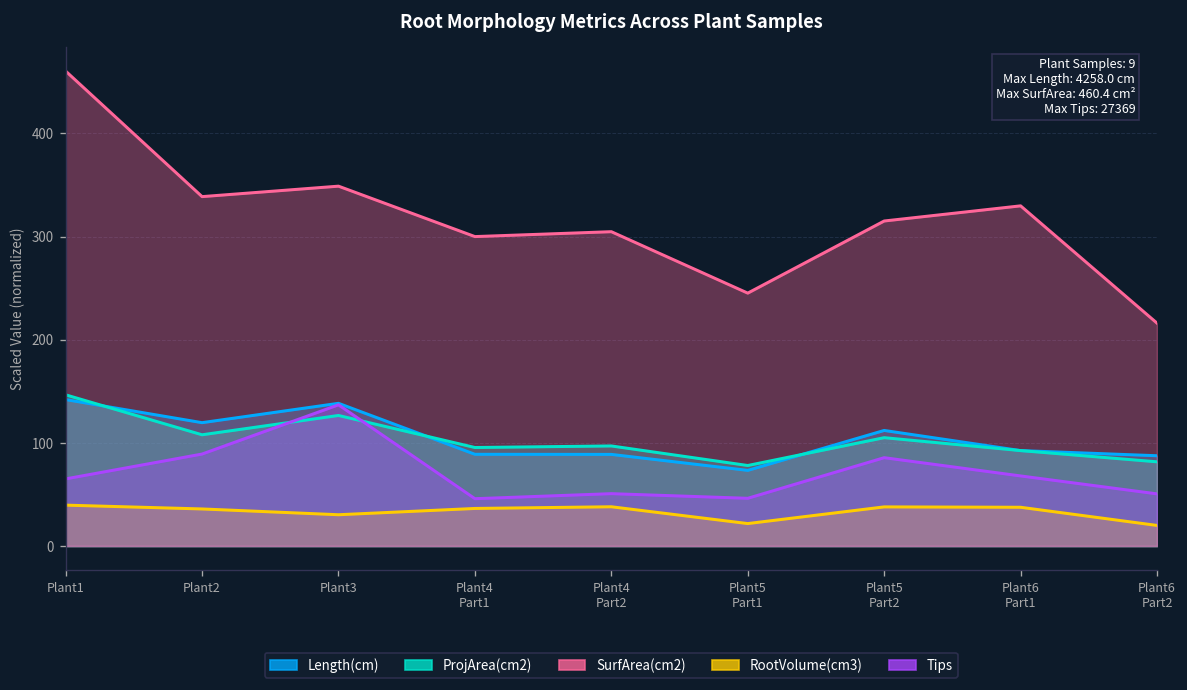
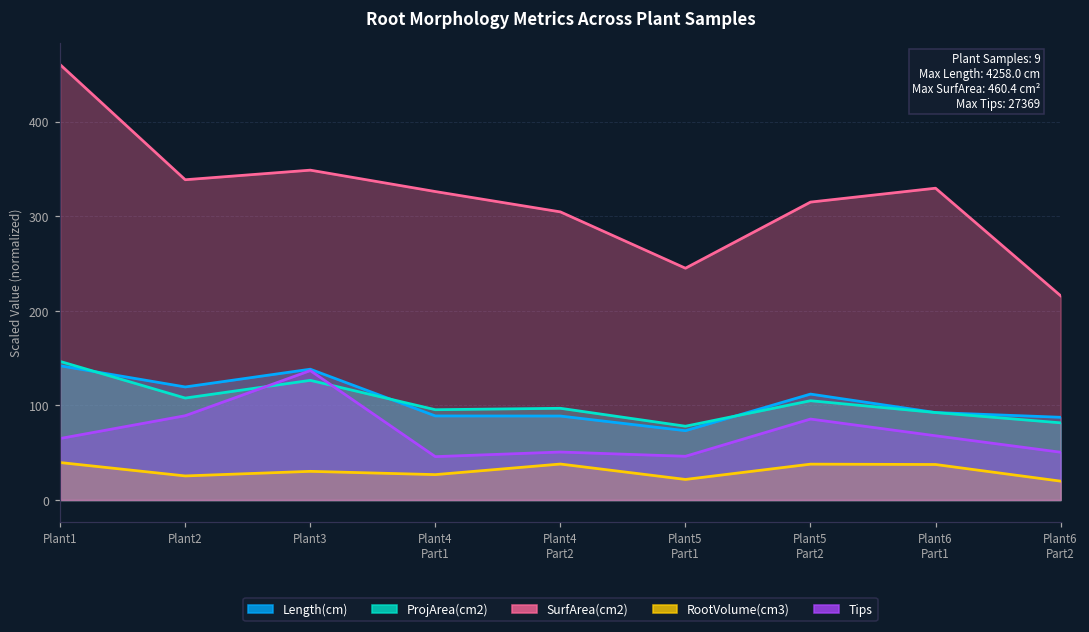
RootVolume(cm3), Plant2: 40 -> 30
SurfArea(cm2), Plant4 Part1: 300 -> 330
RootVolume(cm3), Plant4 Part1: 40 -> 30
